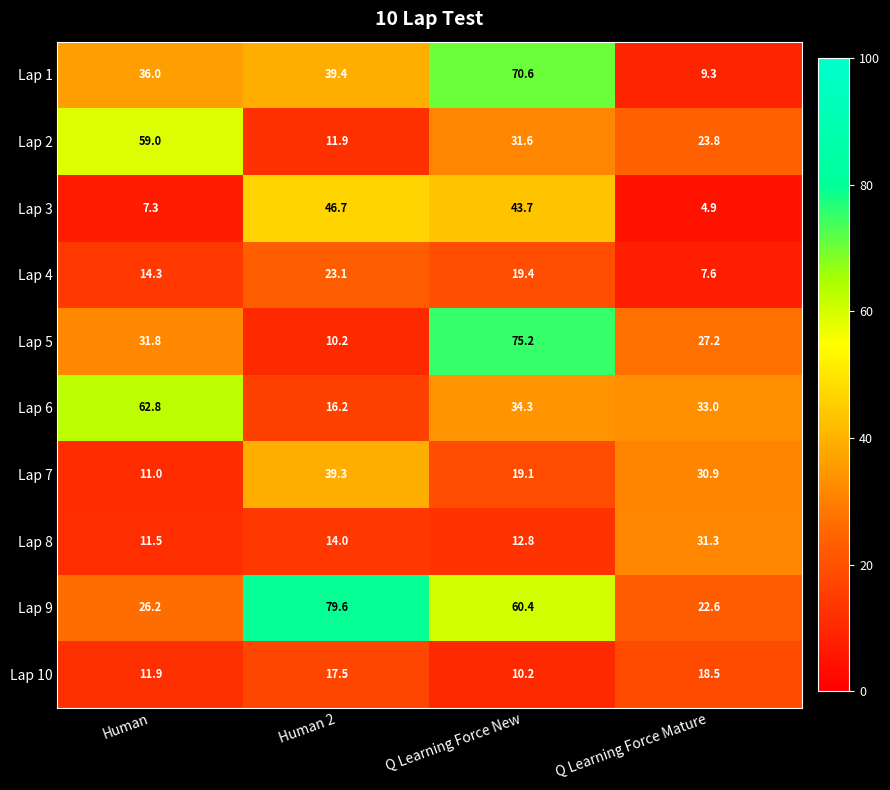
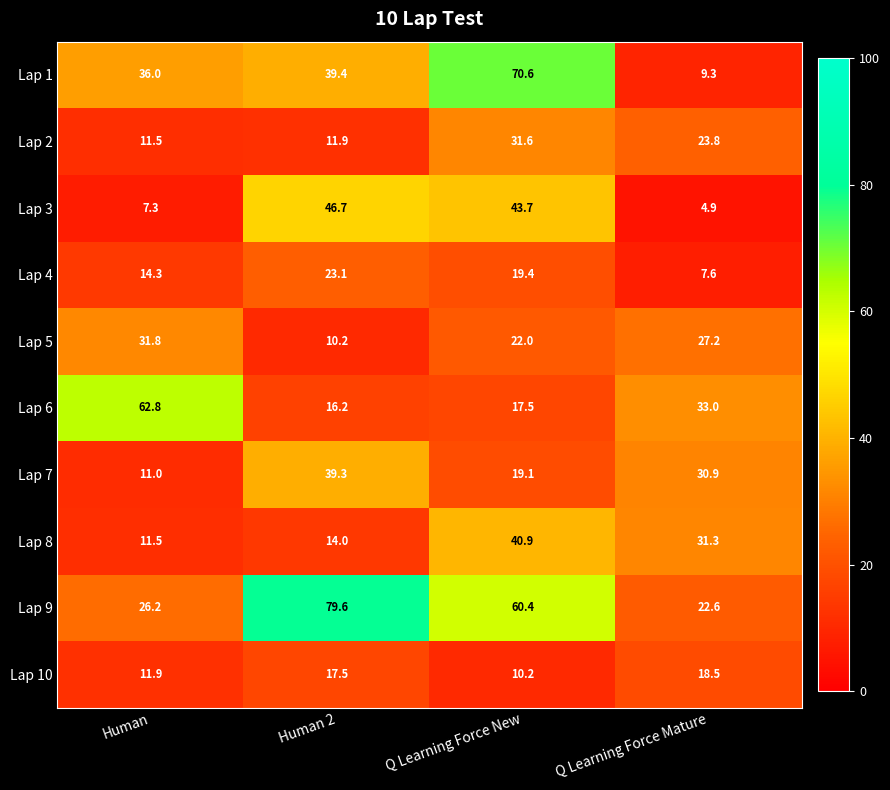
Lap 2, Human: 59.0 -> 11.5
Lap 5, Q Learning Force New: 75.2 -> 22.0
Lap 6, Q Learning Force New: 34.3 -> 17.5
Lap 8, Q Learning Force New: 12.8 -> 40.9
